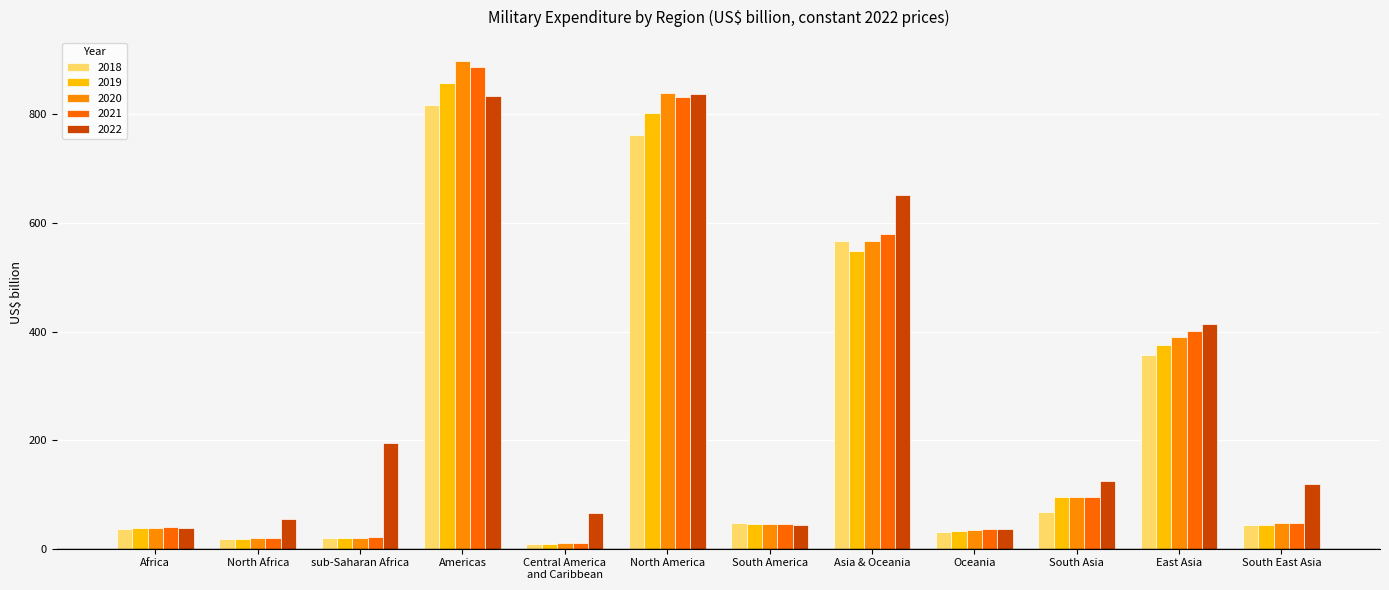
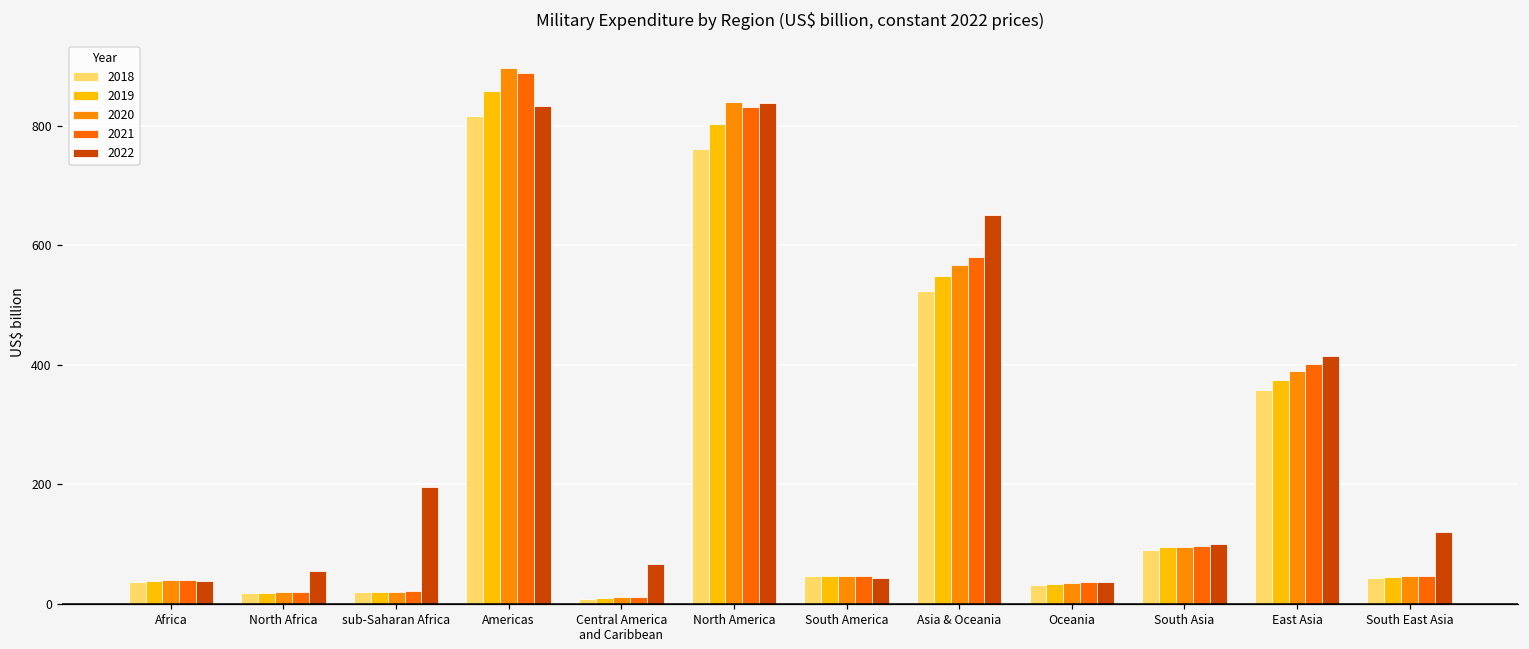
2018, Asia & Oceania: 570 -> 520
2018, South Asia: 70 -> 90
2022, South Asia: 120 -> 100
